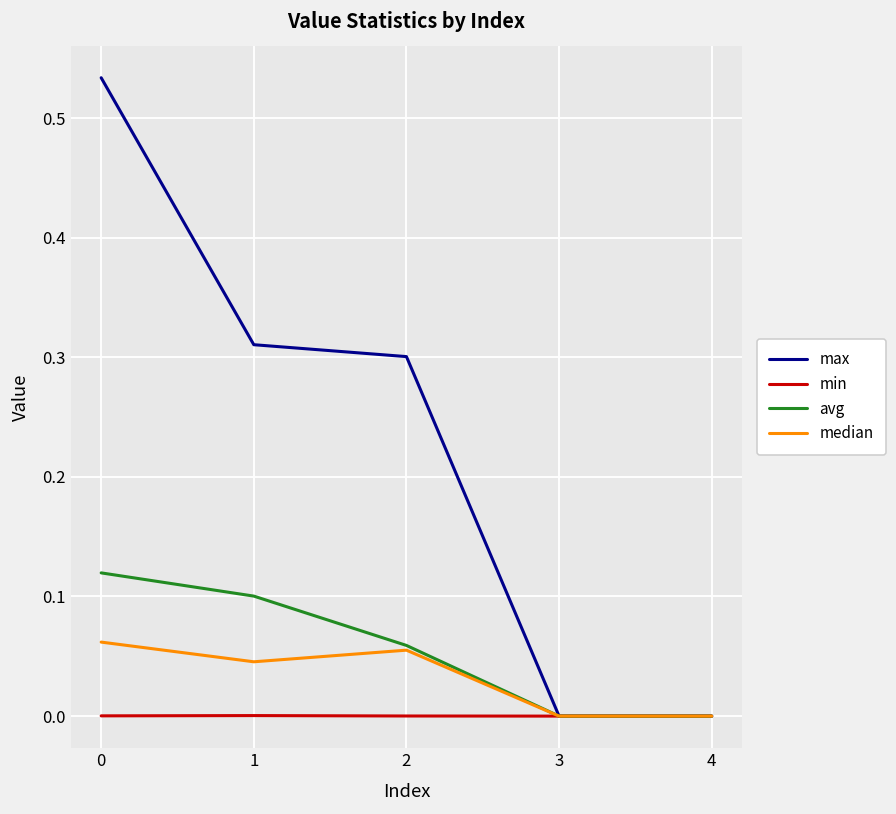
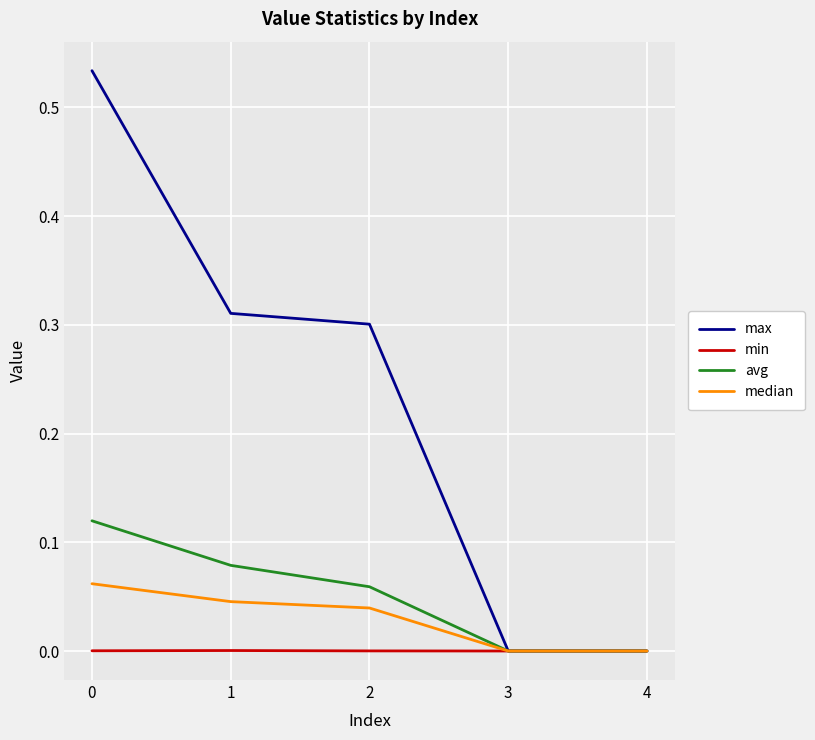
avg, 1: 0.100 -> 0.079
median, 2: 0.055 -> 0.040
